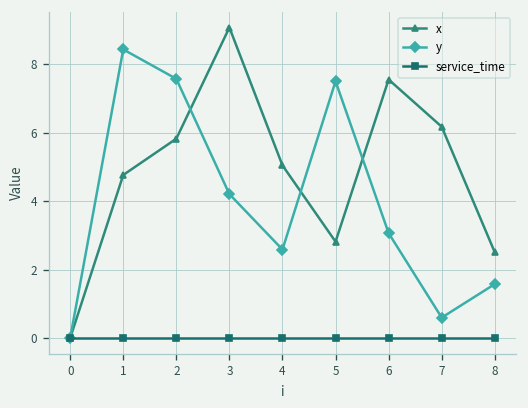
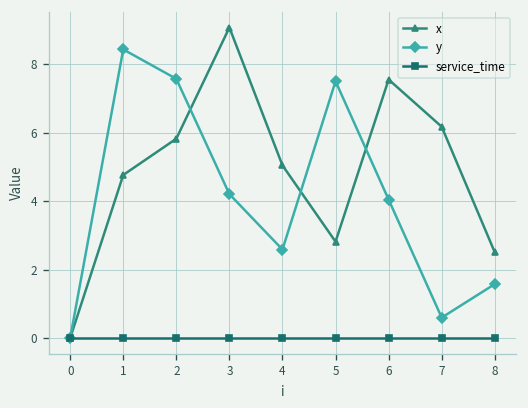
y, 6: 3.1 -> 4.1
